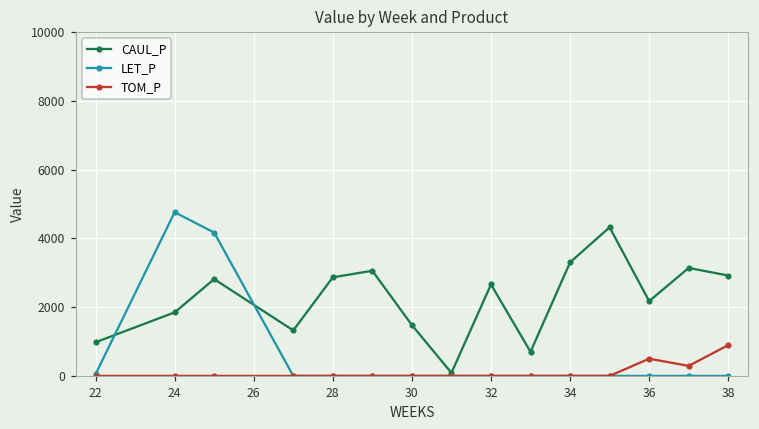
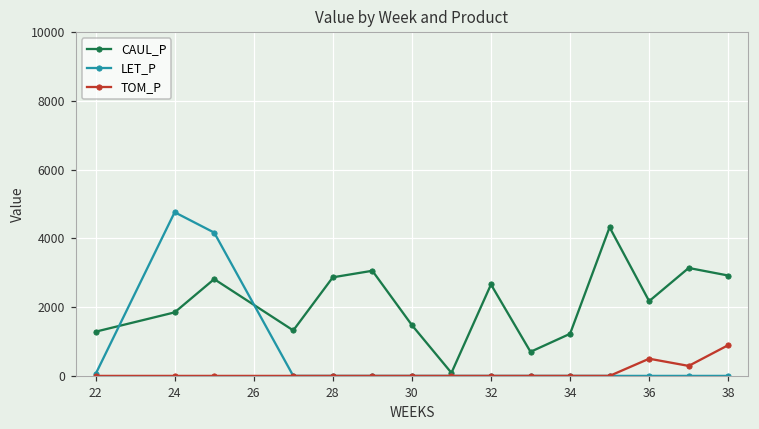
CAUL_P, 22: 1000 -> 1300
CAUL_P, 34: 3300 -> 1200
